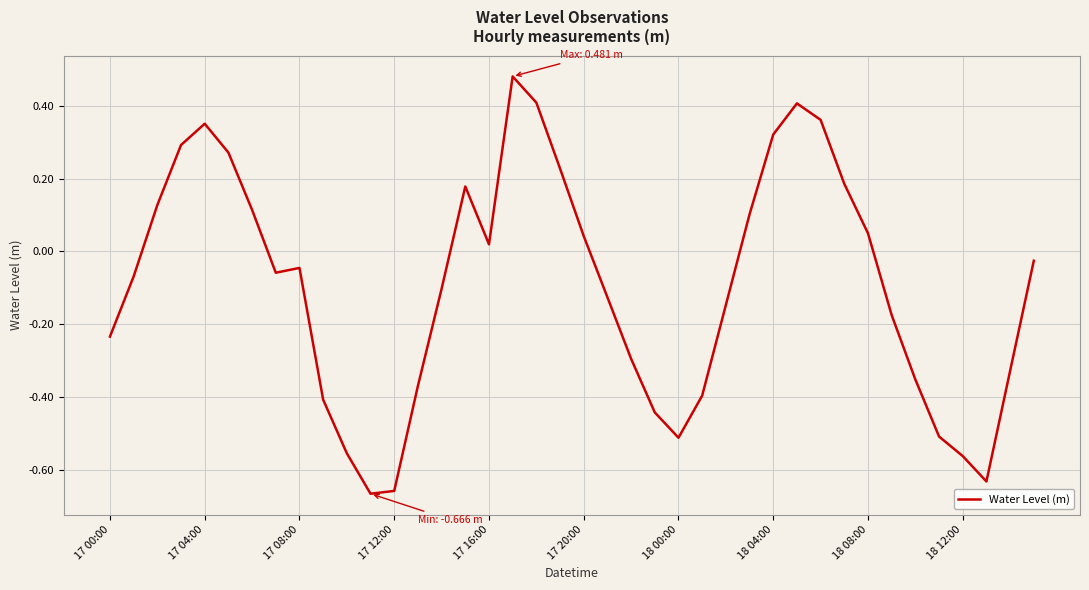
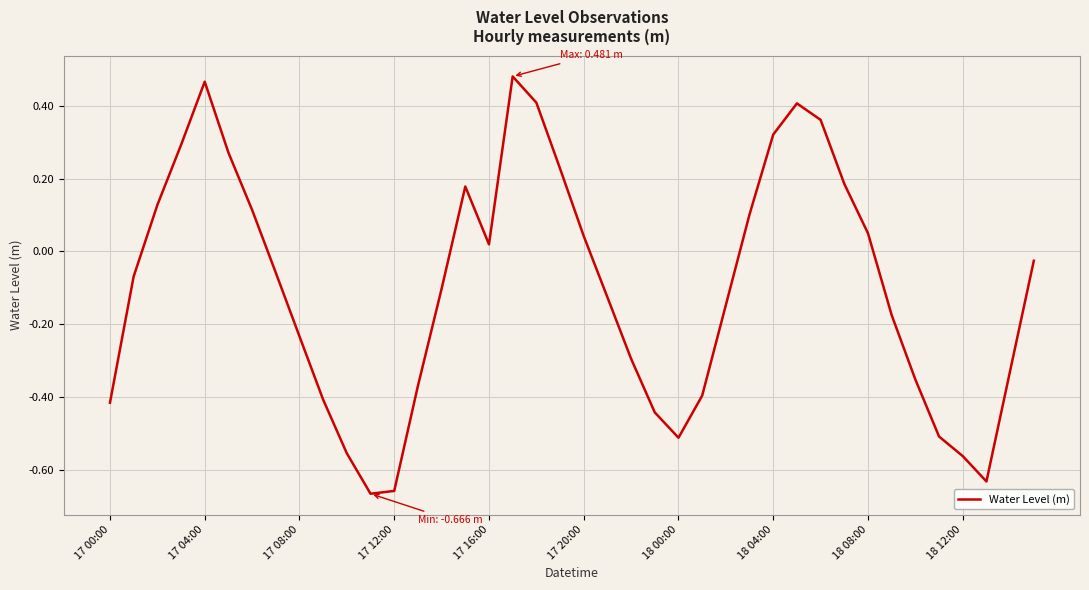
17 00:00: -0.23 -> -0.42
17 04:00: 0.35 -> 0.47
17 08:00: -0.05 -> -0.23
